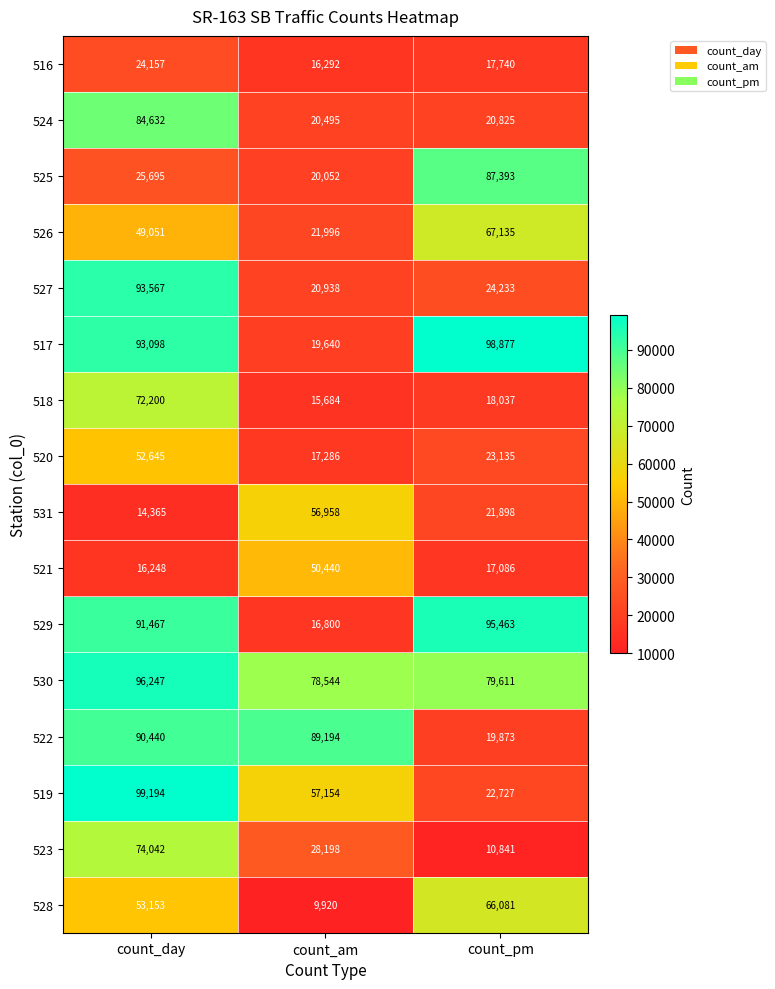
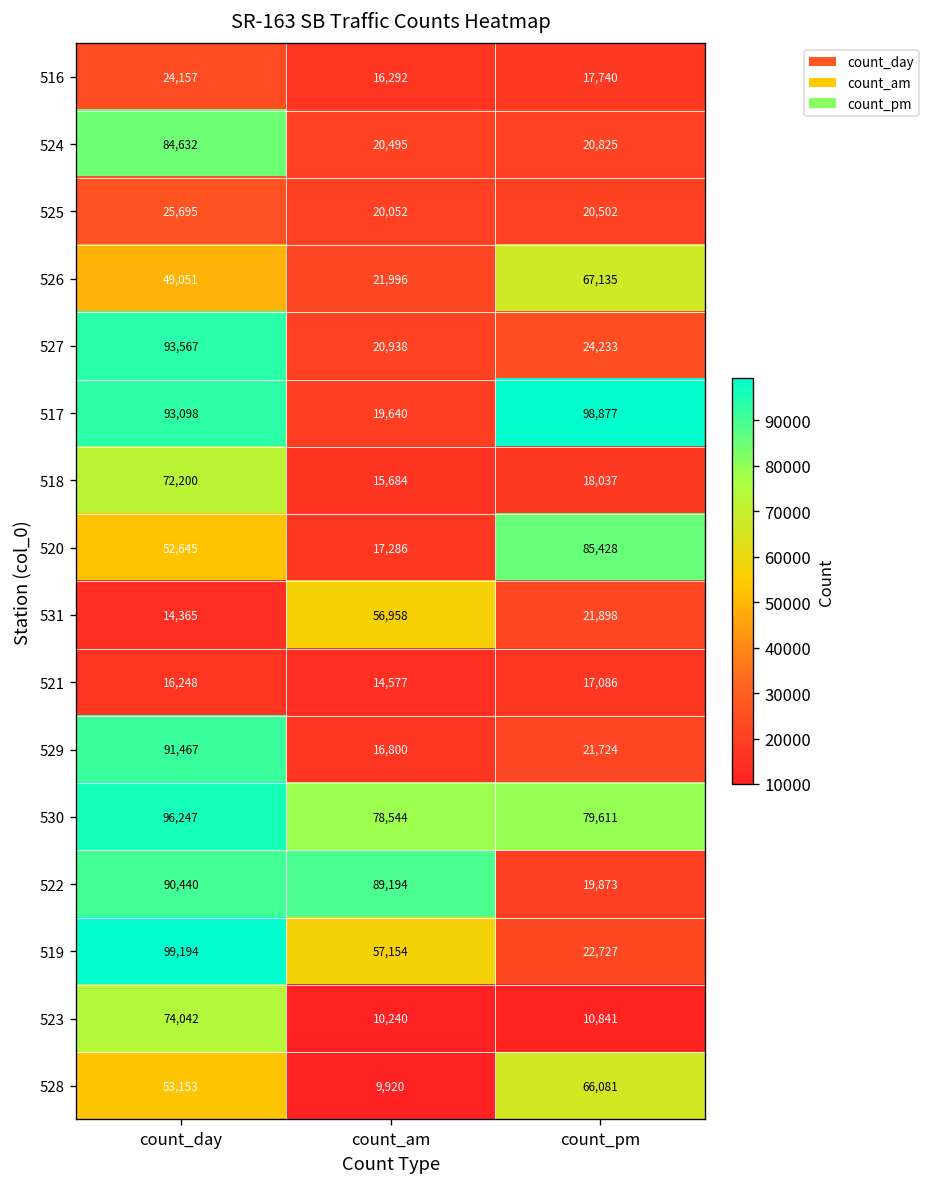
525, count_pm: 87,393 -> 20,502
520, count_pm: 23,135 -> 85,428
521, count_am: 50,440 -> 14,577
529, count_pm: 95,463 -> 21,724
523, count_am: 28,198 -> 10,240
